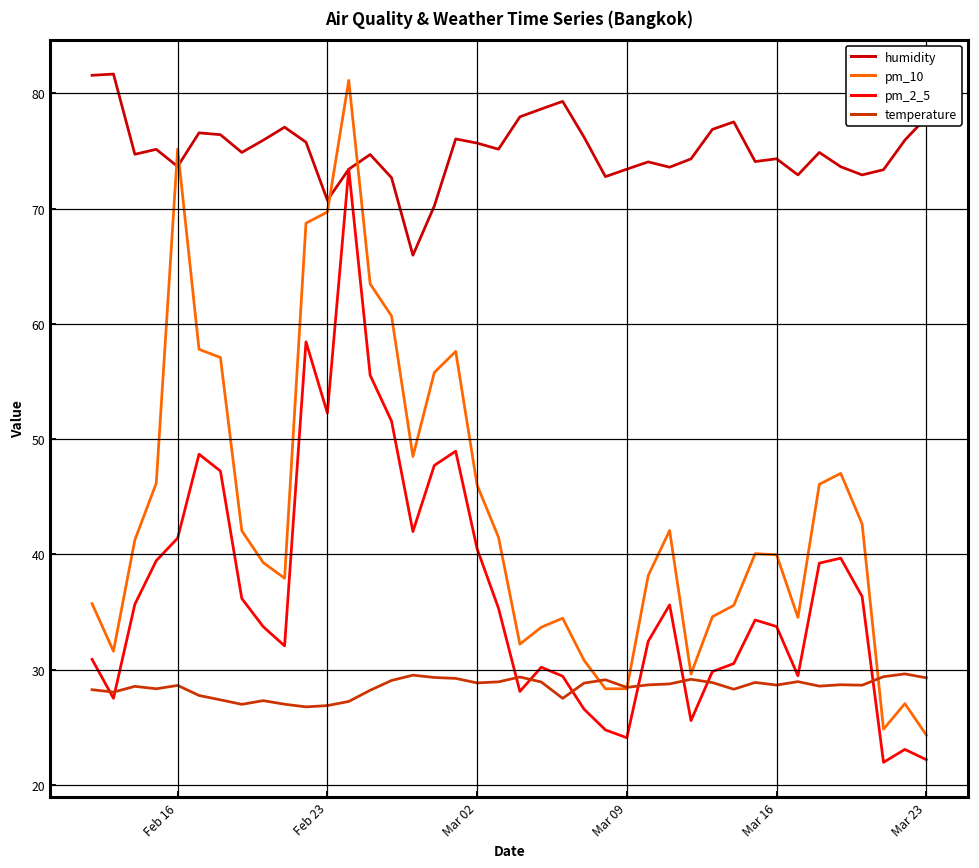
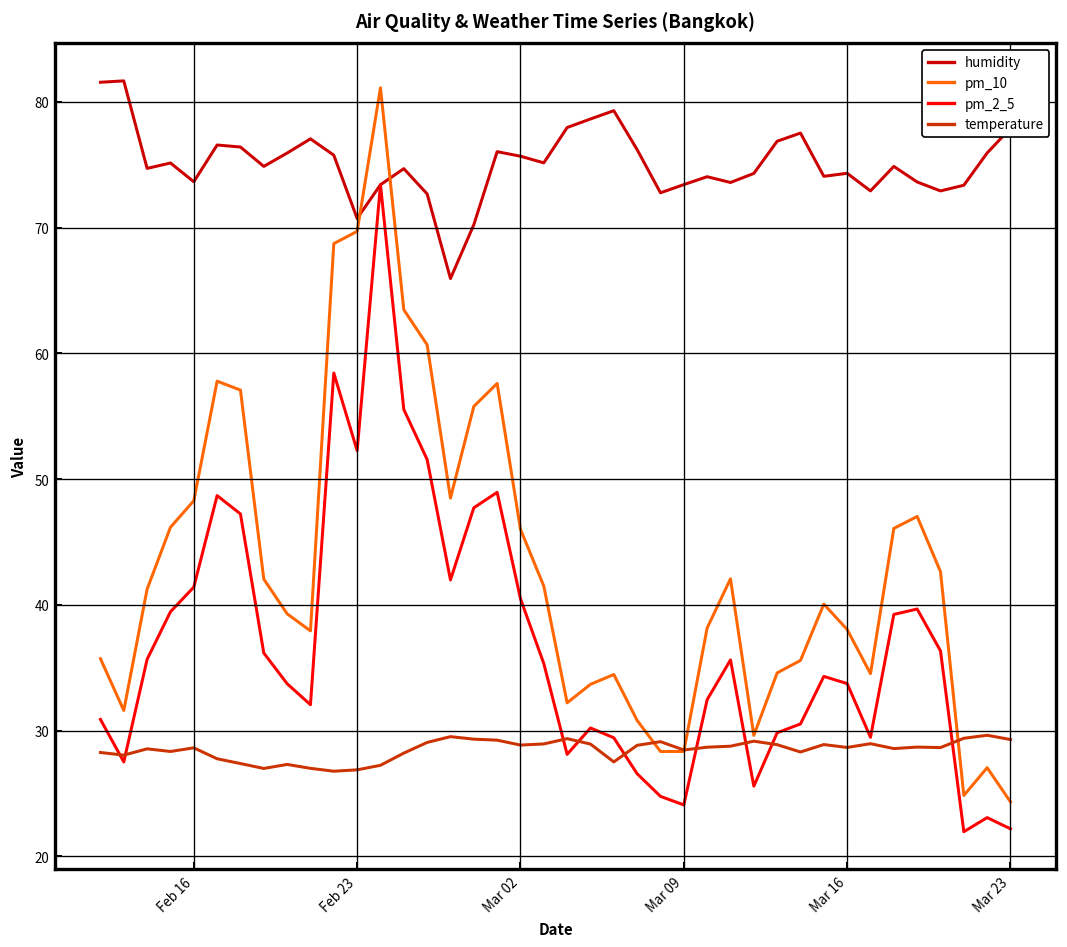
pm_10, Feb 16: 75.2 -> 48.3
pm_10, Mar 16: 40.0 -> 38.0
